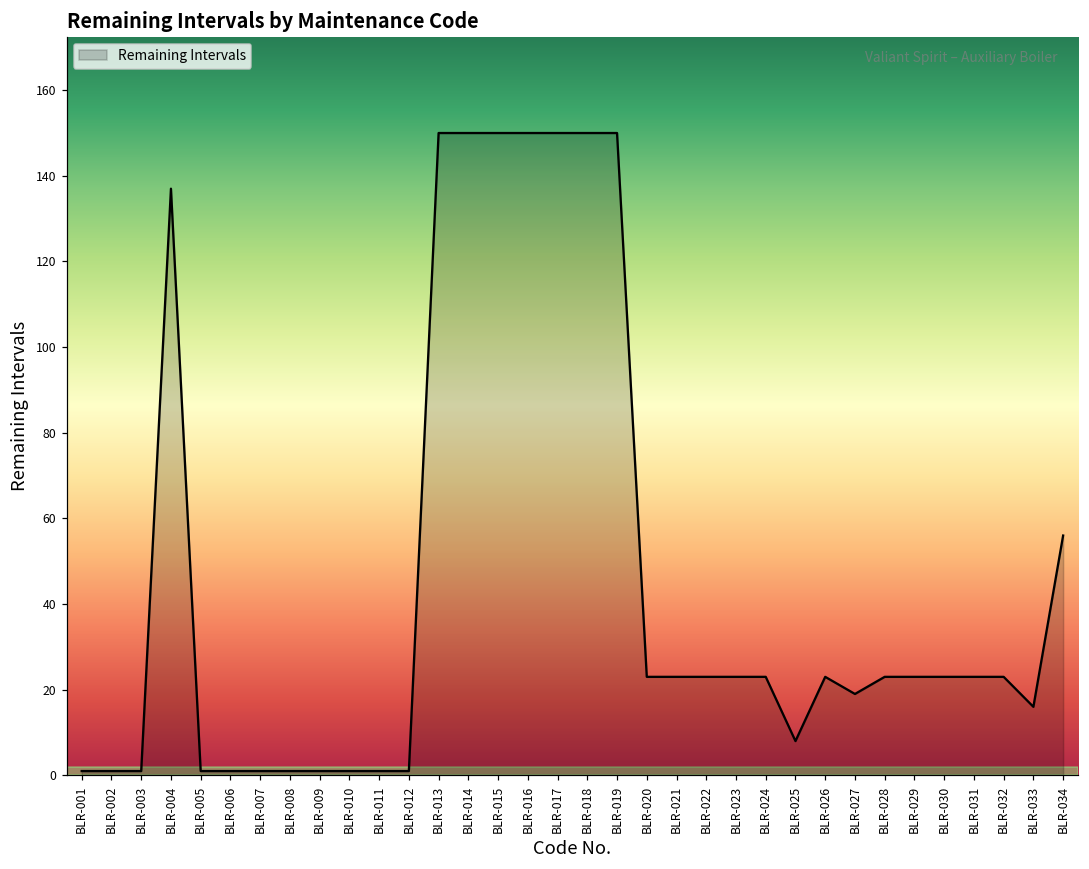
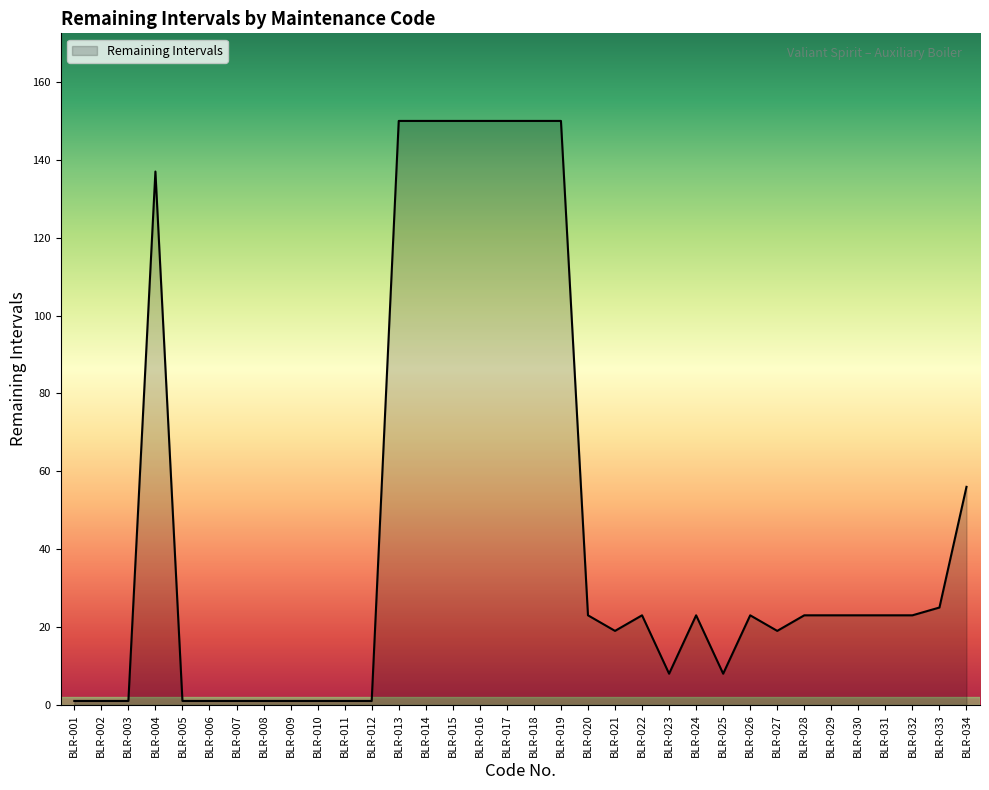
BLR-021: 23 -> 19
BLR-023: 23 -> 8
BLR-033: 16 -> 25
